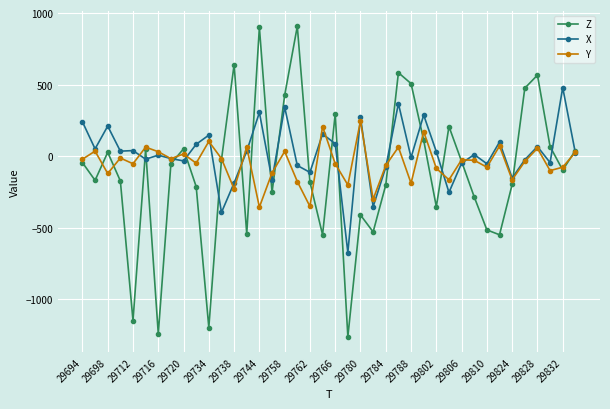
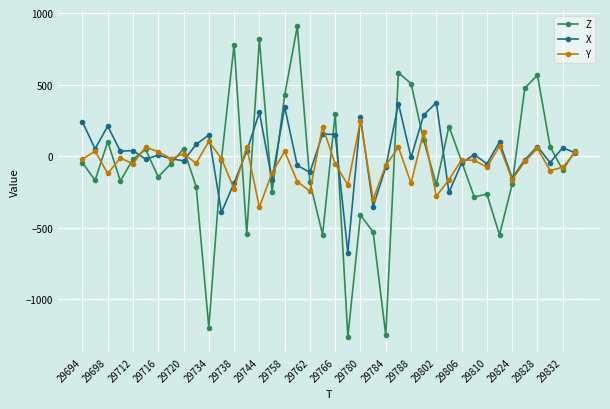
Z, 29698: 30 -> 100
Z, 29712: -1150 -> -20
Z, 29716: -1240 -> -140
Z, 29738: 640 -> 780
Z, 29744: 900 -> 820
Y, 29762: -350 -> -240
X, 29766: 90 -> 150
Z, 29784: -200 -> -1250
Z, 29802: -350 -> -200
X, 29802: 30 -> 380
Y, 29802: -80 -> -280
Z, 29810: -510 -> -260
X, 29832: 480 -> 60
